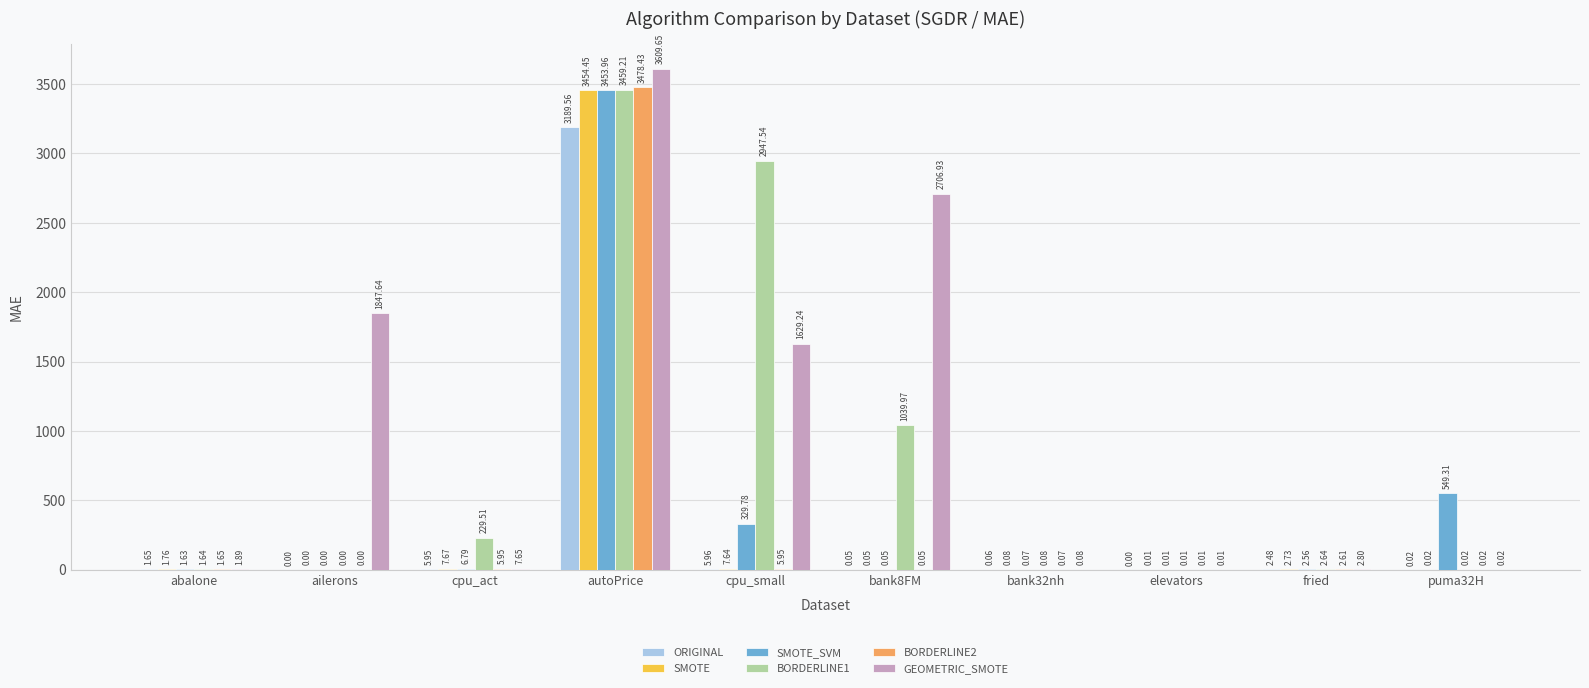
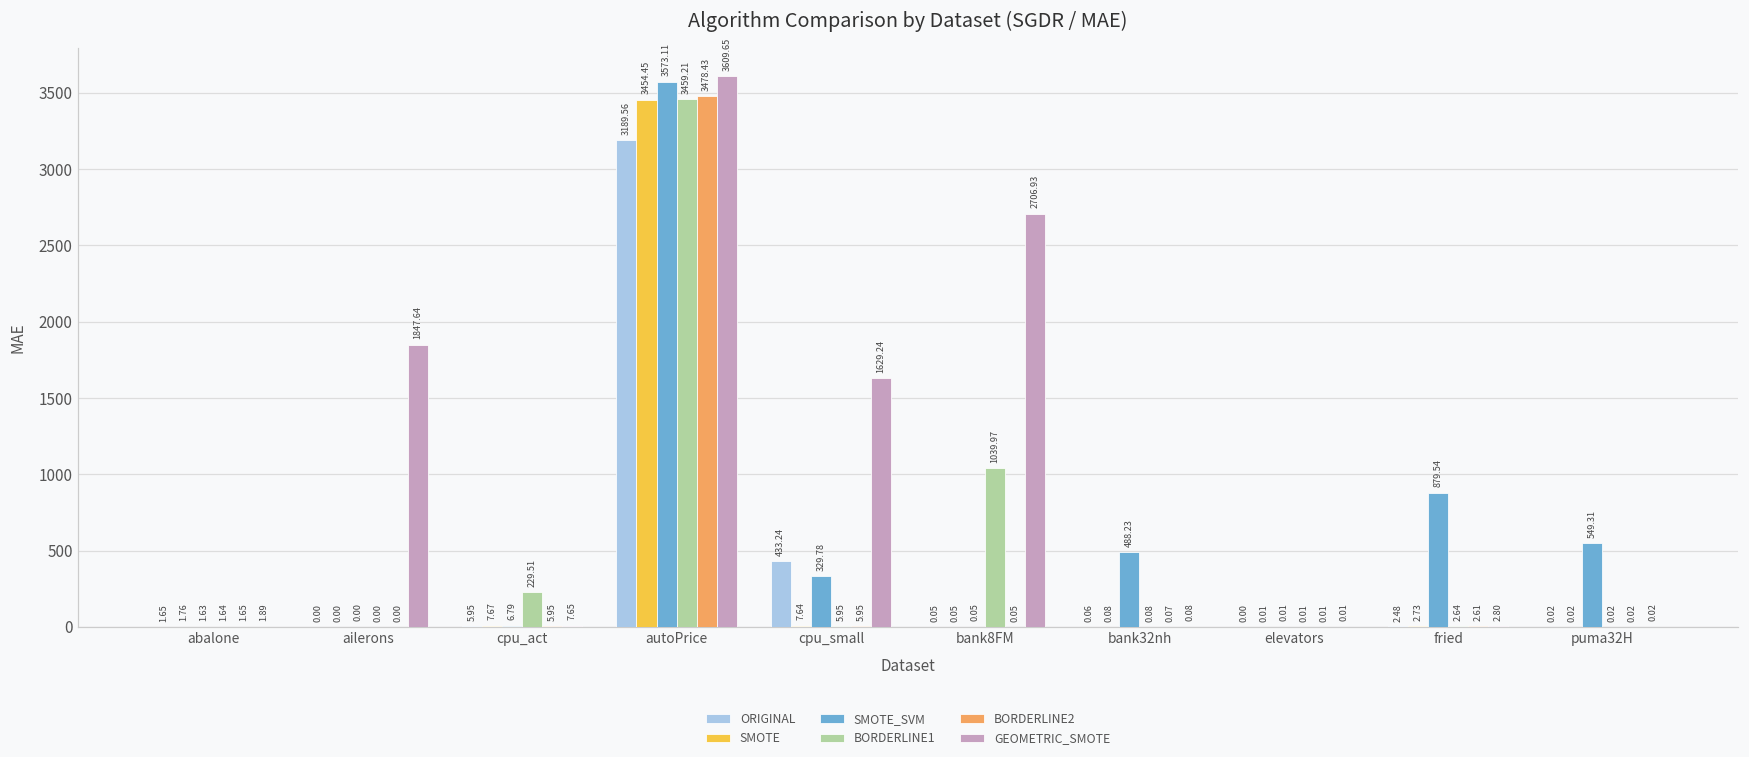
SMOTE_SVM, autoPrice: 3453.96 -> 3573.11
ORIGINAL, cpu_small: 5.96 -> 433.24
BORDERLINE1, cpu_small: 2947.54 -> 5.95
SMOTE_SVM, bank32nh: 0.07 -> 488.23
SMOTE_SVM, fried: 2.56 -> 879.54
